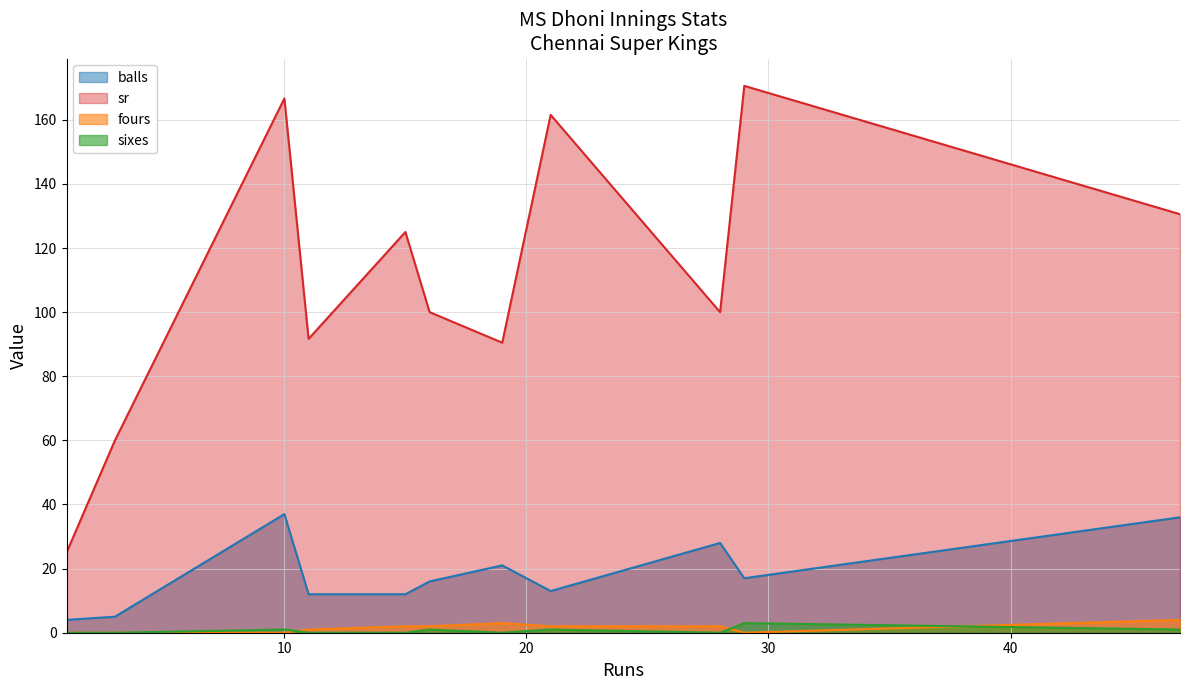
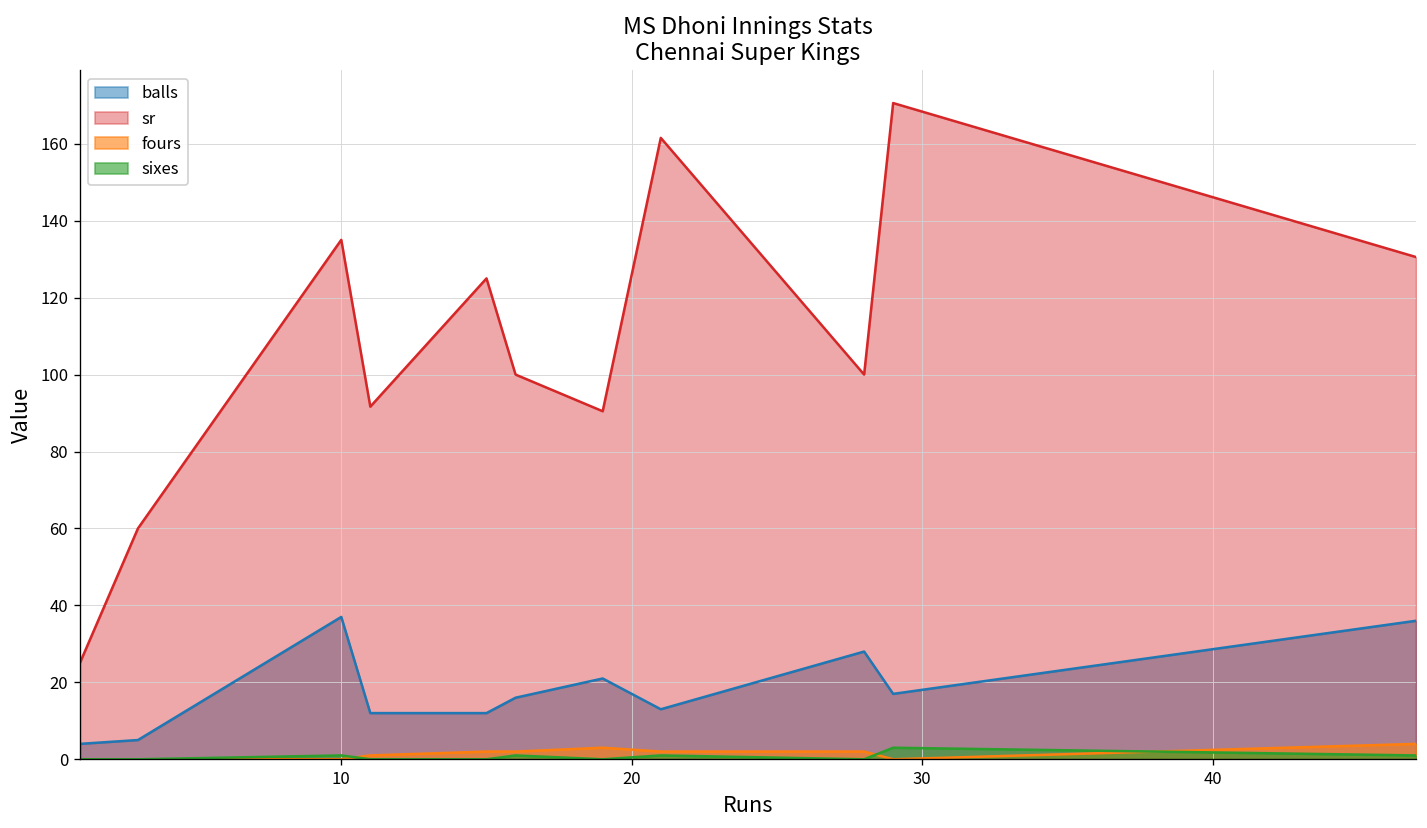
sr, 10: 167 -> 135
